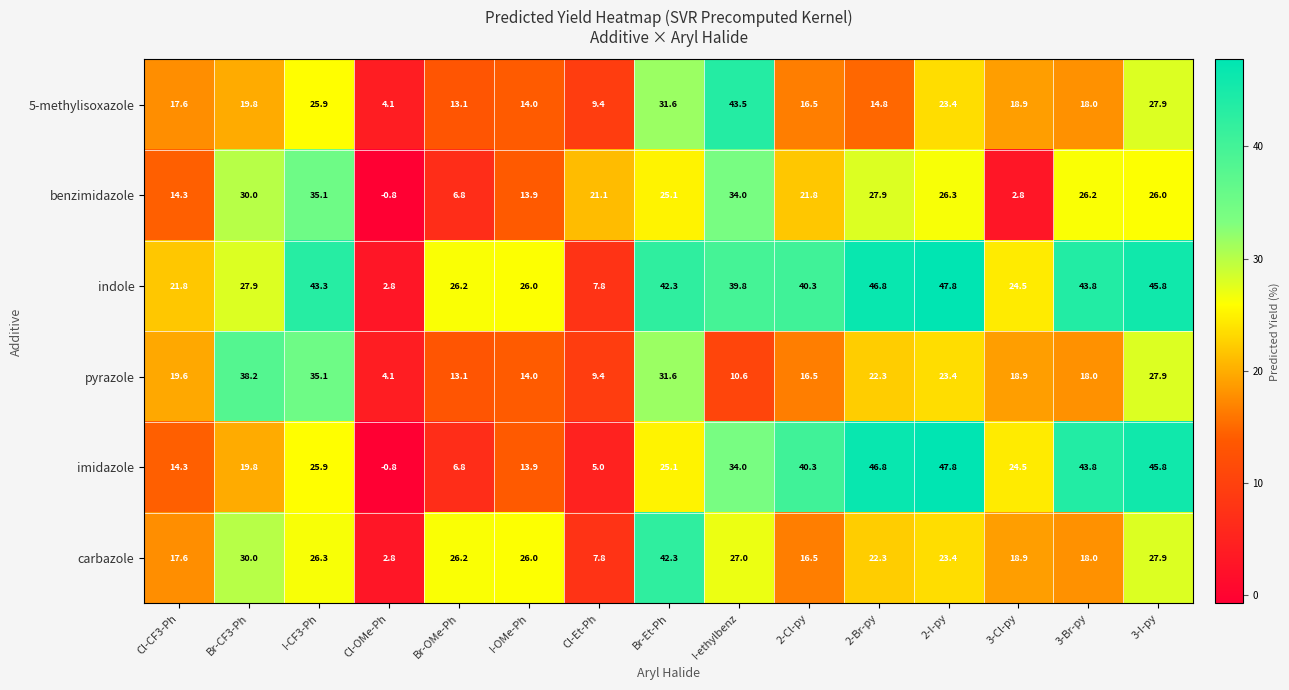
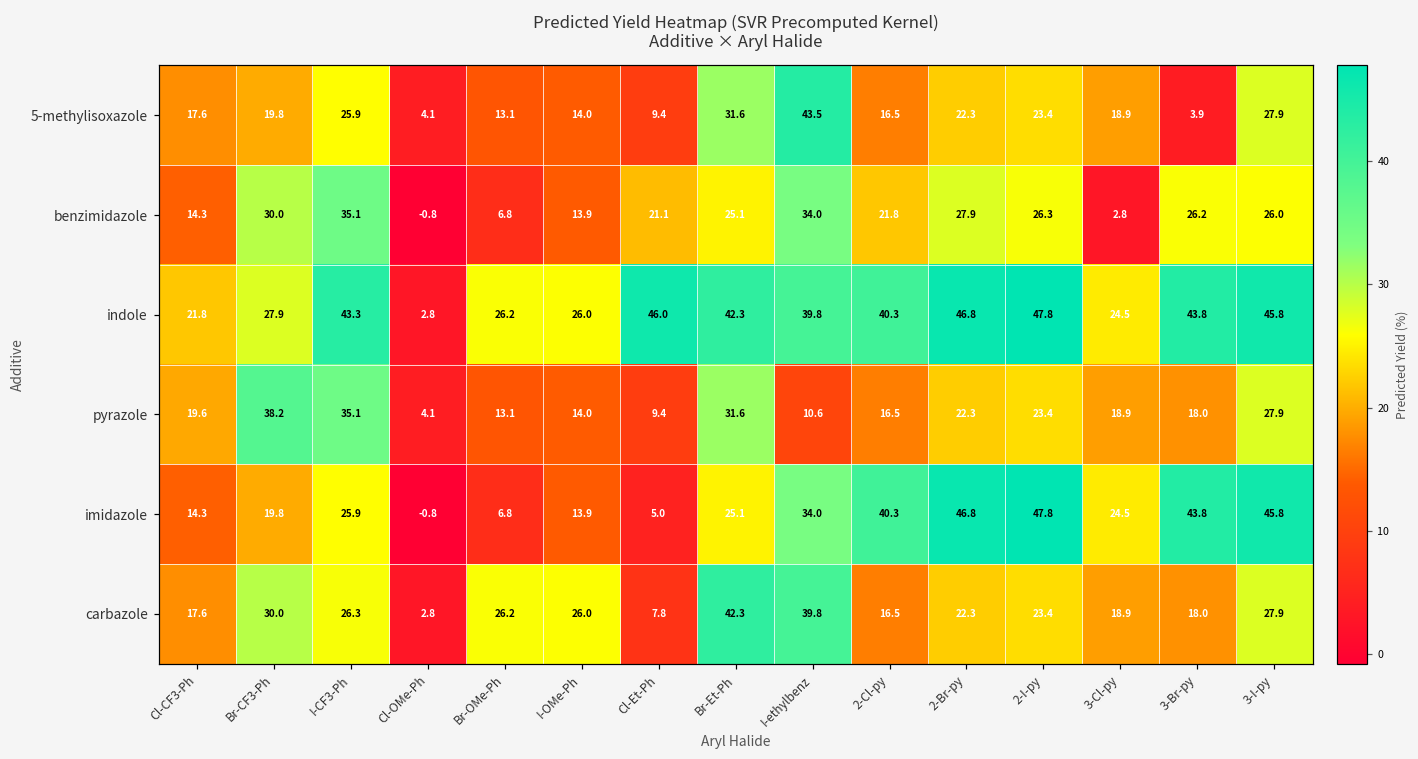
5-methylisoxazole, 2-Br-py: 14.8 -> 22.3
5-methylisoxazole, 3-Br-py: 18.0 -> 3.9
indole, Cl-Et-Ph: 7.8 -> 46.0
carbazole, I-ethylbenz: 27.0 -> 39.8
